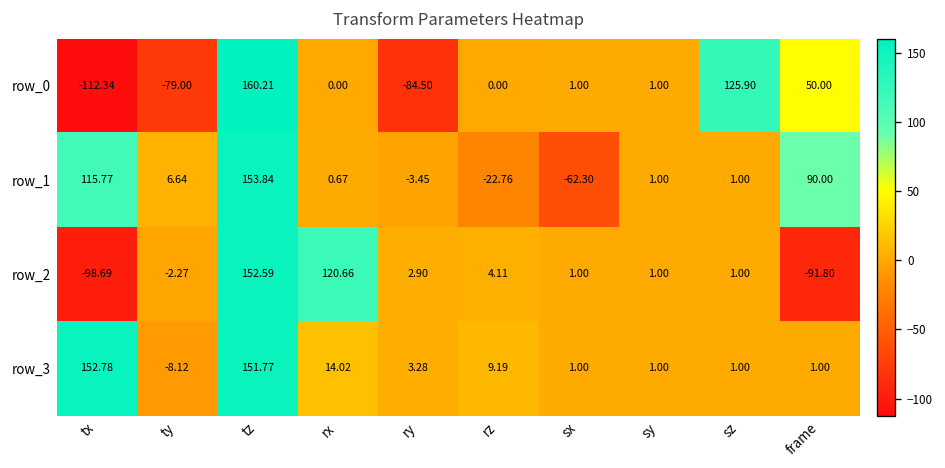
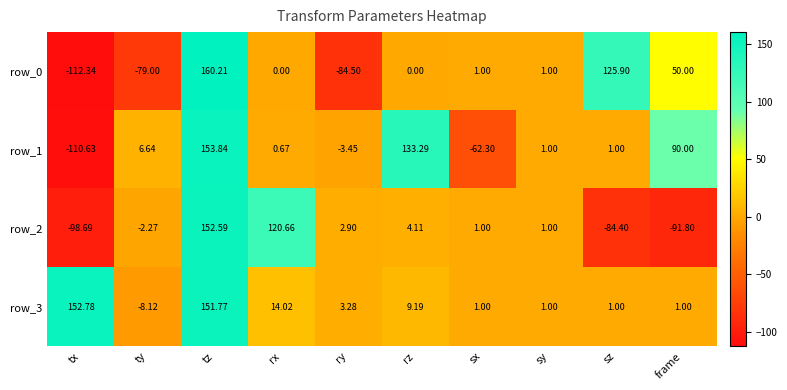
row_1, tx: 115.77 -> -110.63
row_1, rz: -22.76 -> 133.29
row_2, sz: 1.00 -> -84.40
